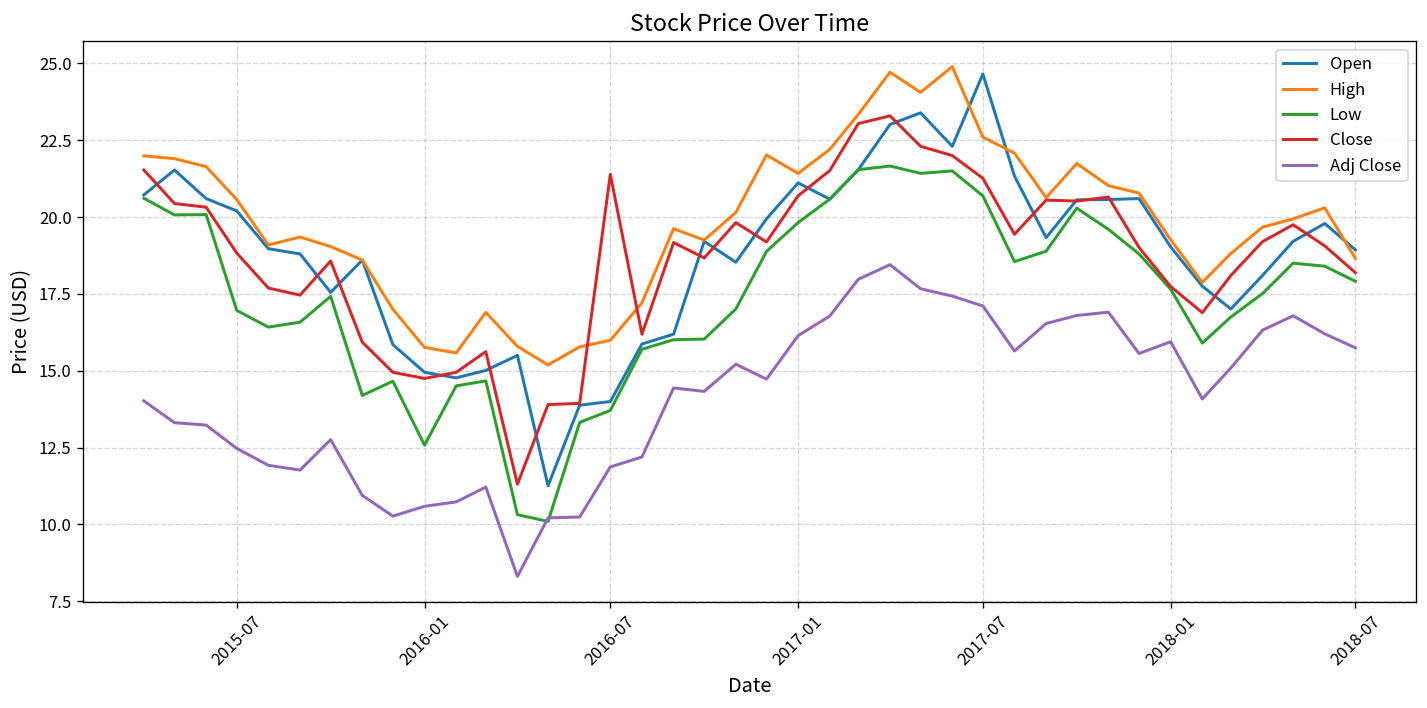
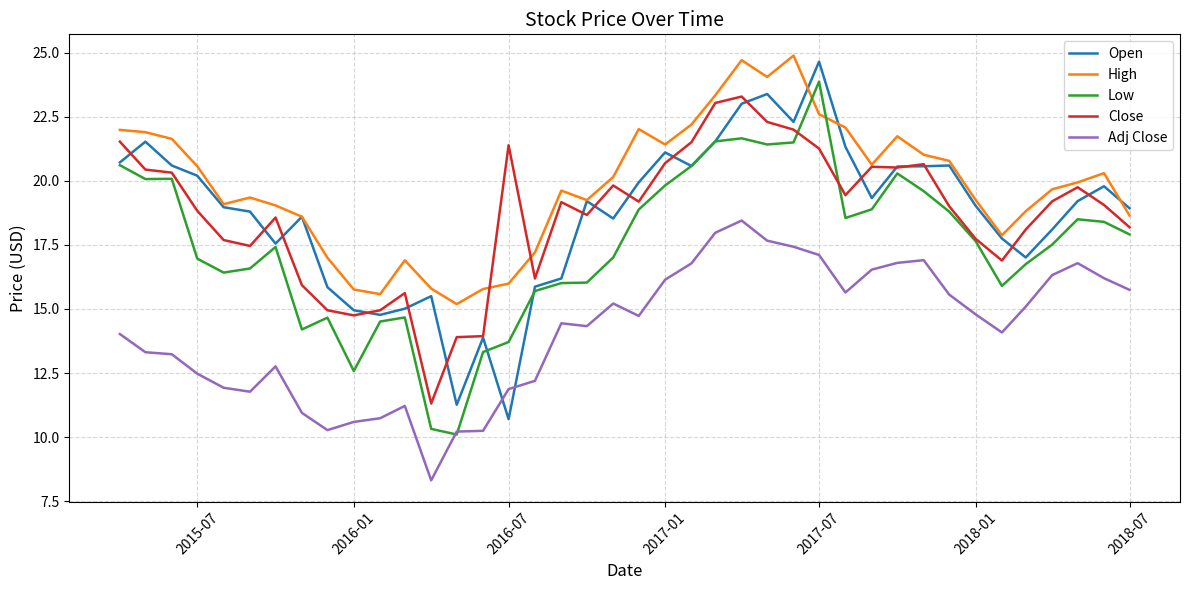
Open, 2016-07: 14.0 -> 10.7
Low, 2017-07: 20.7 -> 23.9
Adj Close, 2018-01: 15.9 -> 14.8
